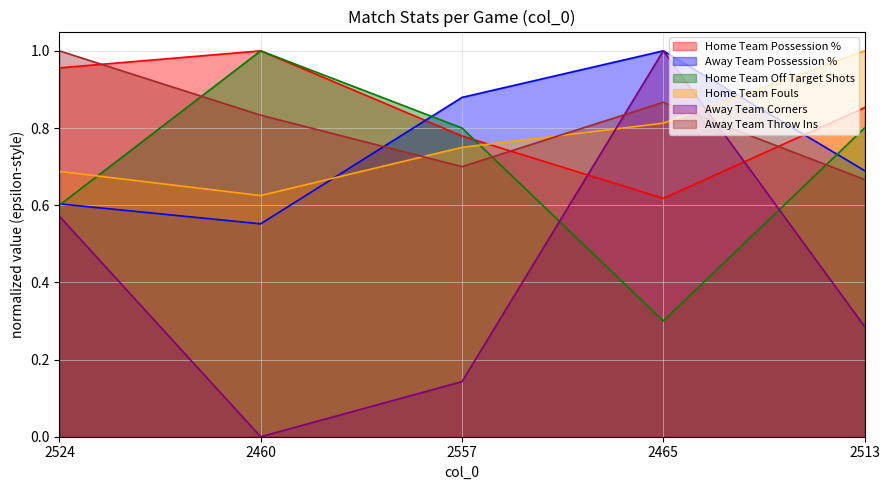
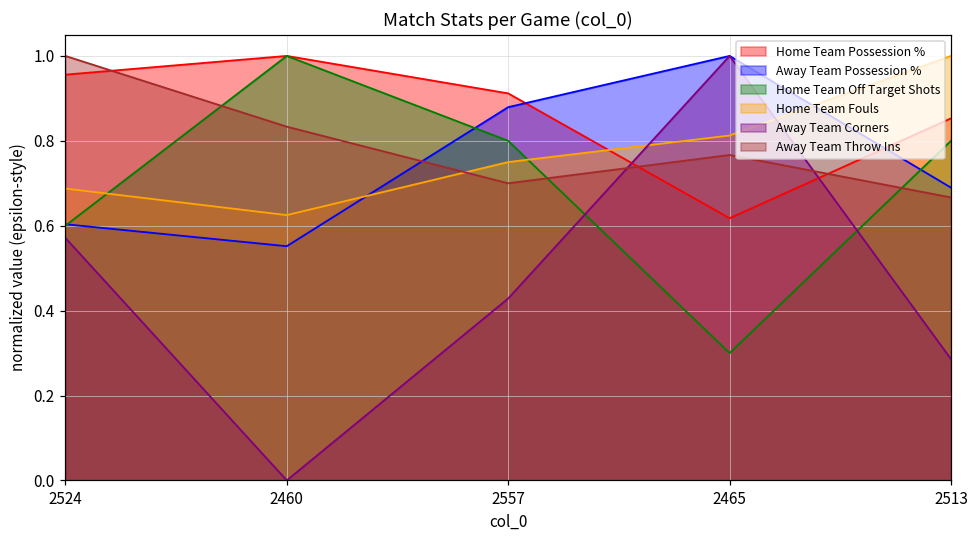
Home Team Possession %, 2557: 0.78 -> 0.91
Away Team Corners, 2557: 0.14 -> 0.43
Away Team Throw Ins, 2465: 0.87 -> 0.77
